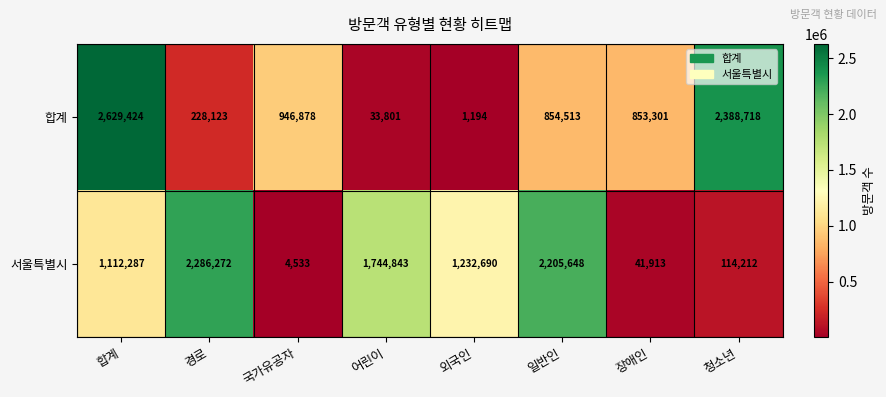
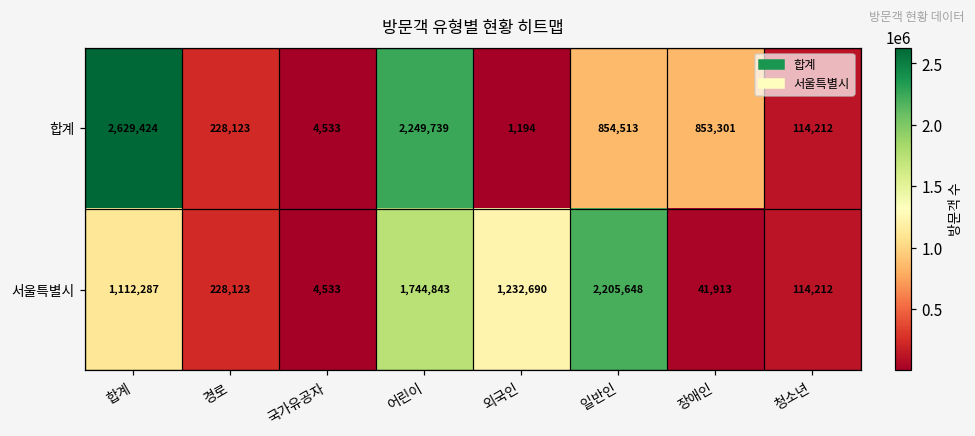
합계, 국가유공자: 946,878 -> 4,533
합계, 어린이: 33,801 -> 2,249,739
합계, 청소년: 2,388,718 -> 114,212
서울특별시, 경로: 2,286,272 -> 228,123
